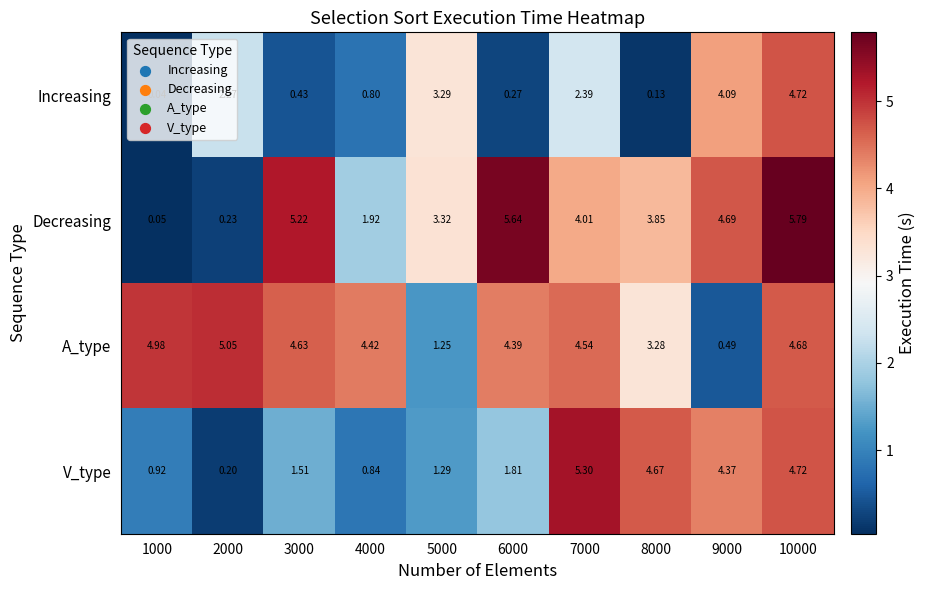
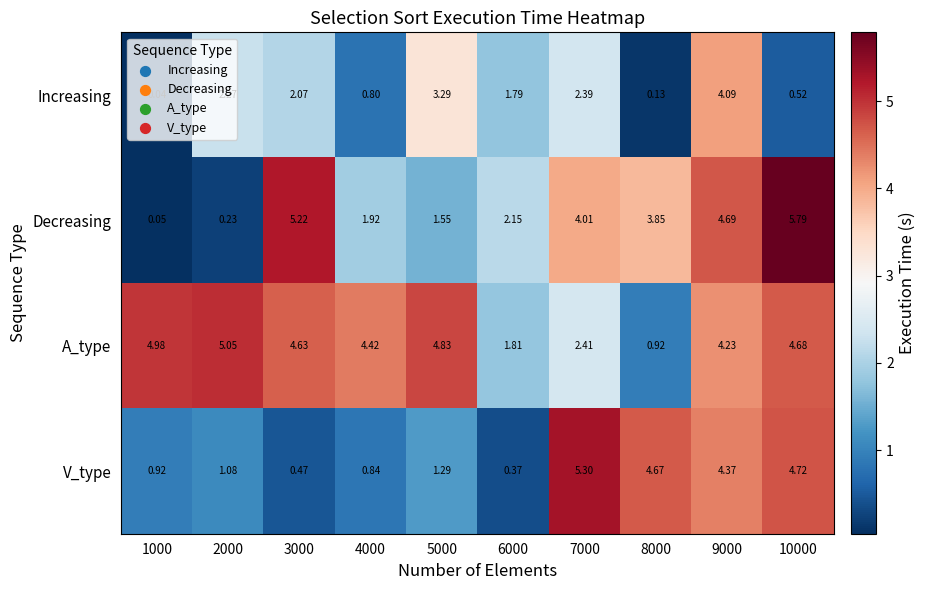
Increasing, 3000: 0.43 -> 2.07
Increasing, 6000: 0.27 -> 1.79
Increasing, 10000: 4.72 -> 0.52
Decreasing, 5000: 3.32 -> 1.55
Decreasing, 6000: 5.64 -> 2.15
A_type, 5000: 1.25 -> 4.83
A_type, 6000: 4.39 -> 1.81
A_type, 7000: 4.54 -> 2.41
A_type, 8000: 3.28 -> 0.92
A_type, 9000: 0.49 -> 4.23
V_type, 2000: 0.20 -> 1.08
V_type, 3000: 1.51 -> 0.47
V_type, 6000: 1.81 -> 0.37
